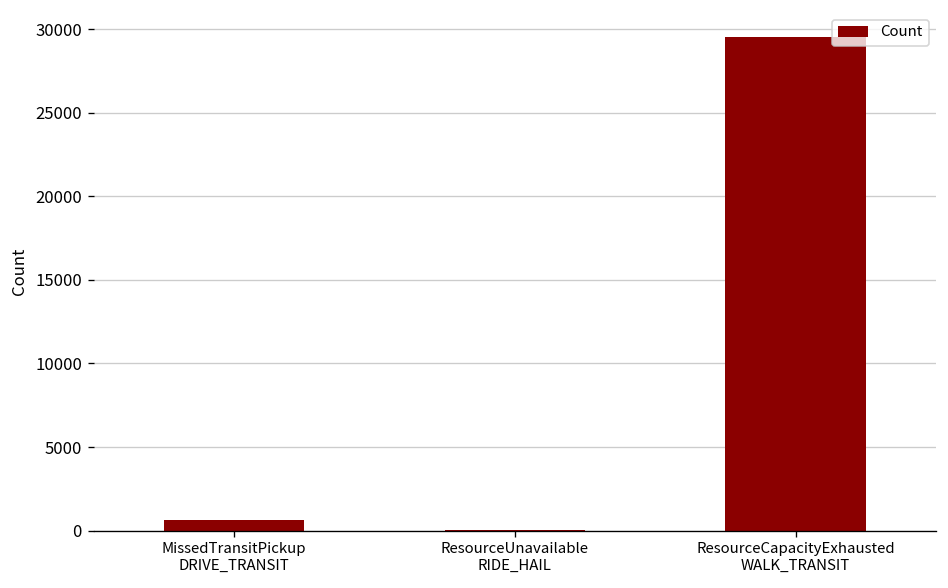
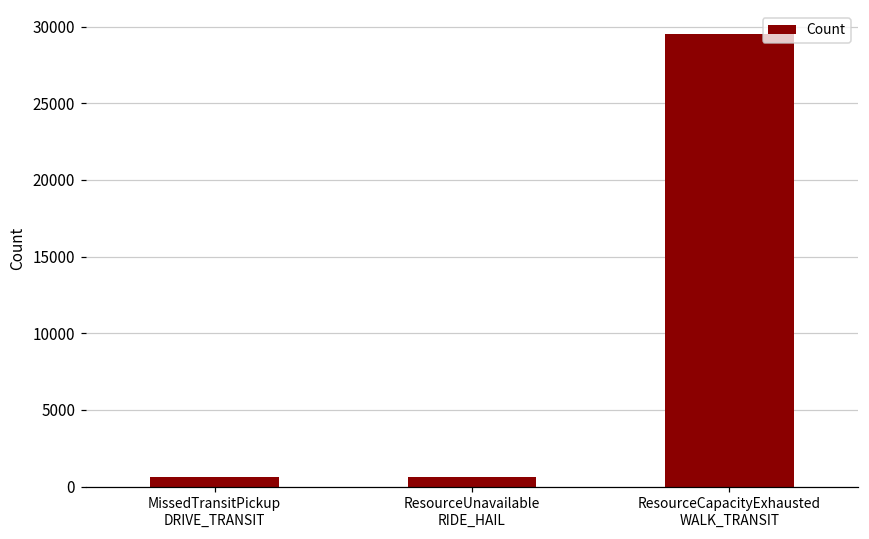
ResourceUnavailable RIDE_HAIL: 0 -> 600
